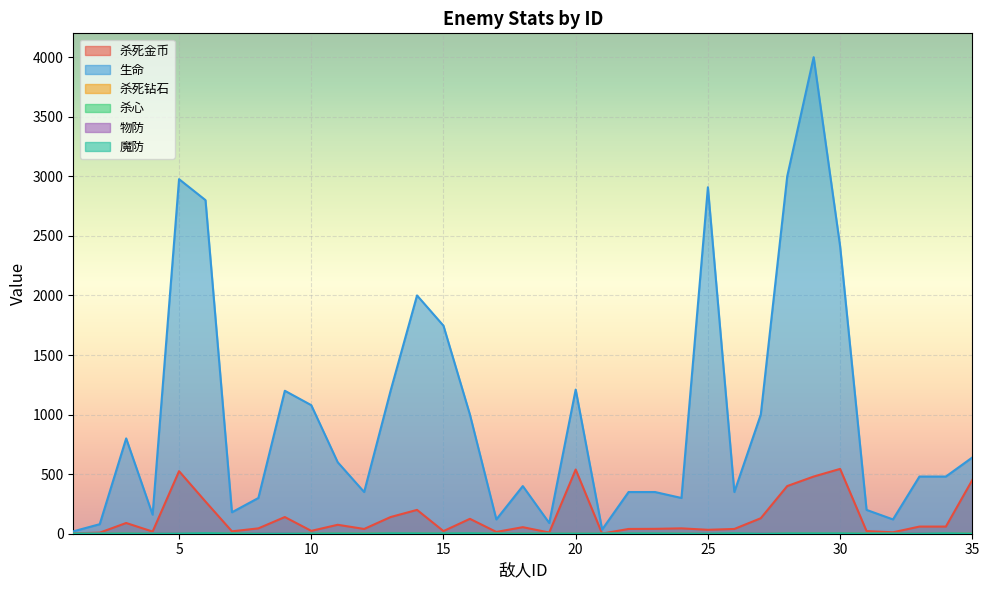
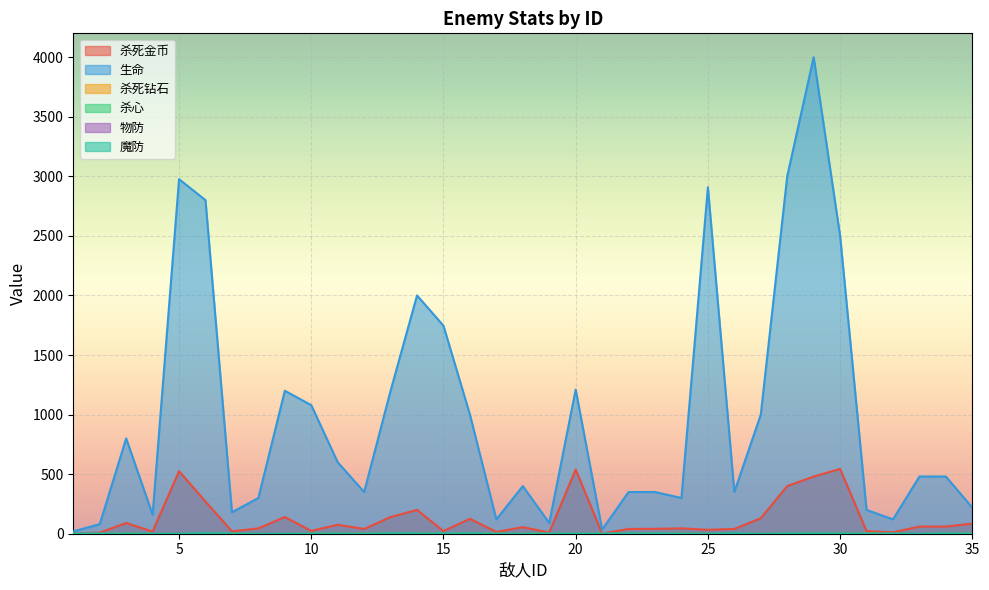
生命, 30: 2410 -> 2500
杀死金币, 35: 450 -> 90
生命, 35: 640 -> 220
